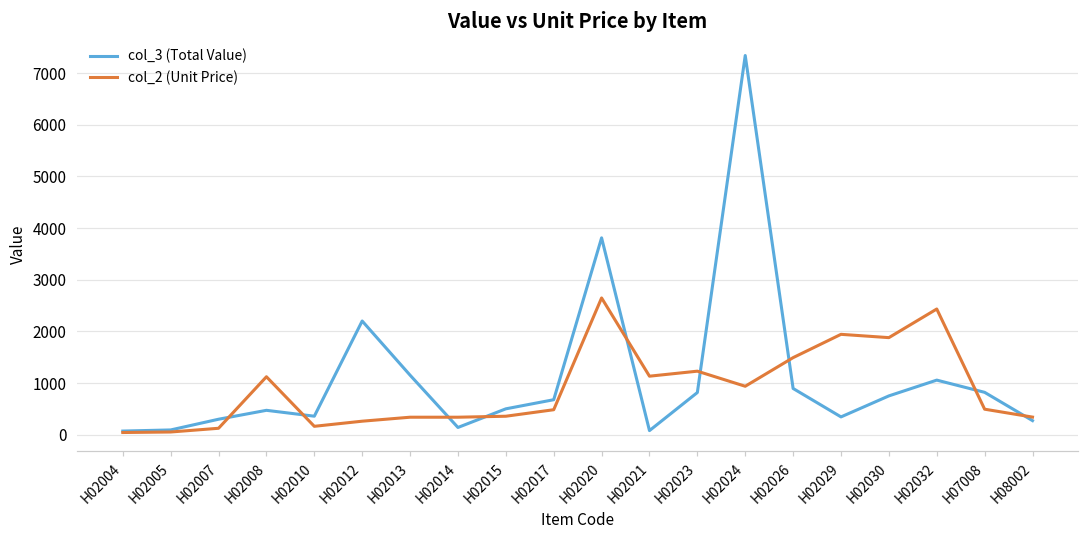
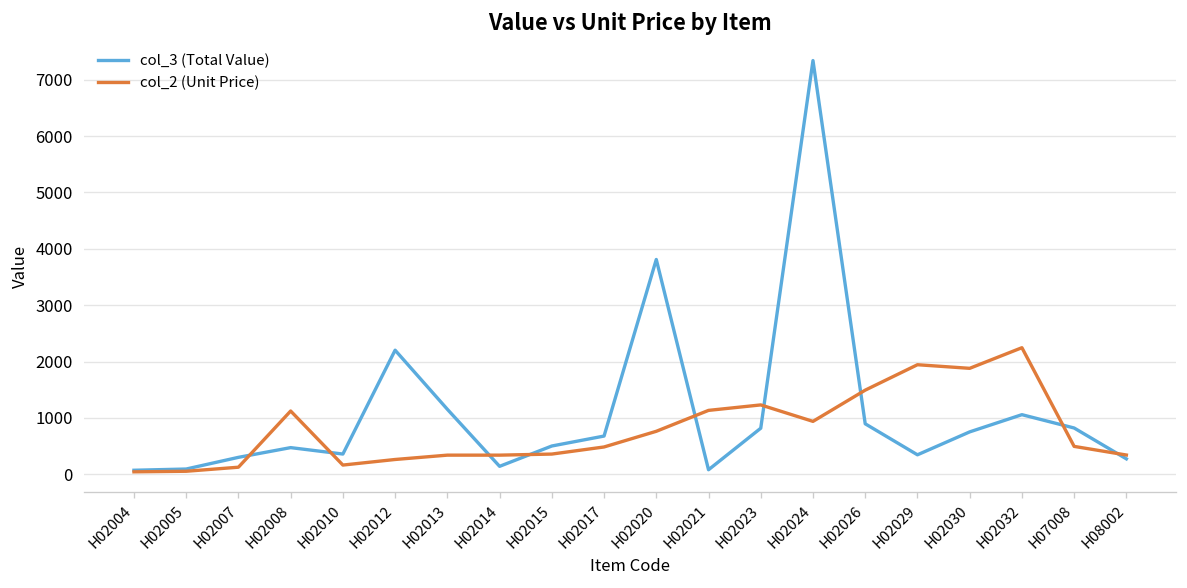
col_2 (Unit Price), H02020: 2600 -> 800
col_2 (Unit Price), H02032: 2400 -> 2200
